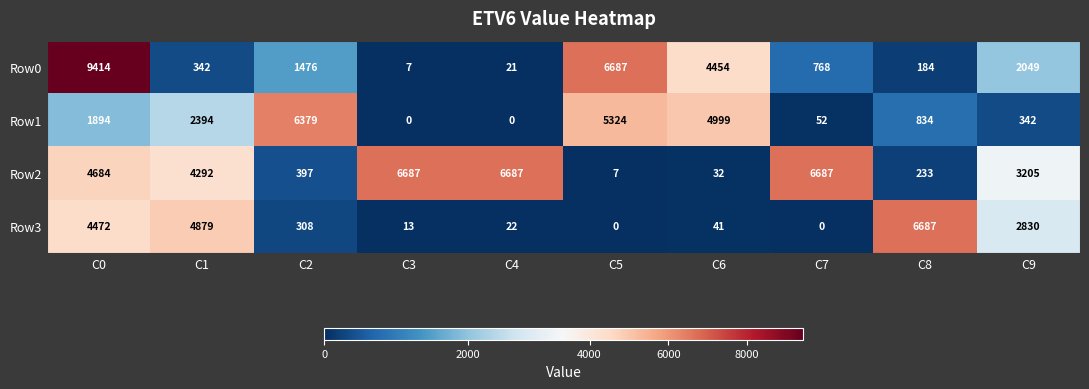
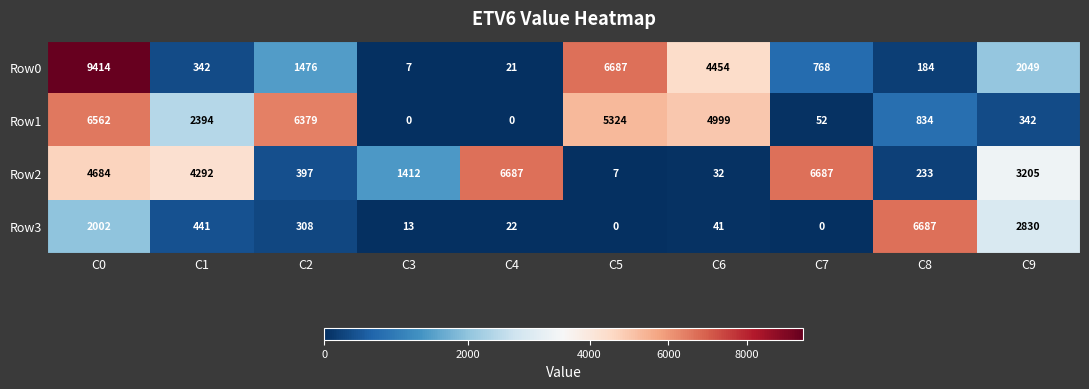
Row1, C0: 1894 -> 6562
Row2, C3: 6687 -> 1412
Row3, C0: 4472 -> 2002
Row3, C1: 4879 -> 441
